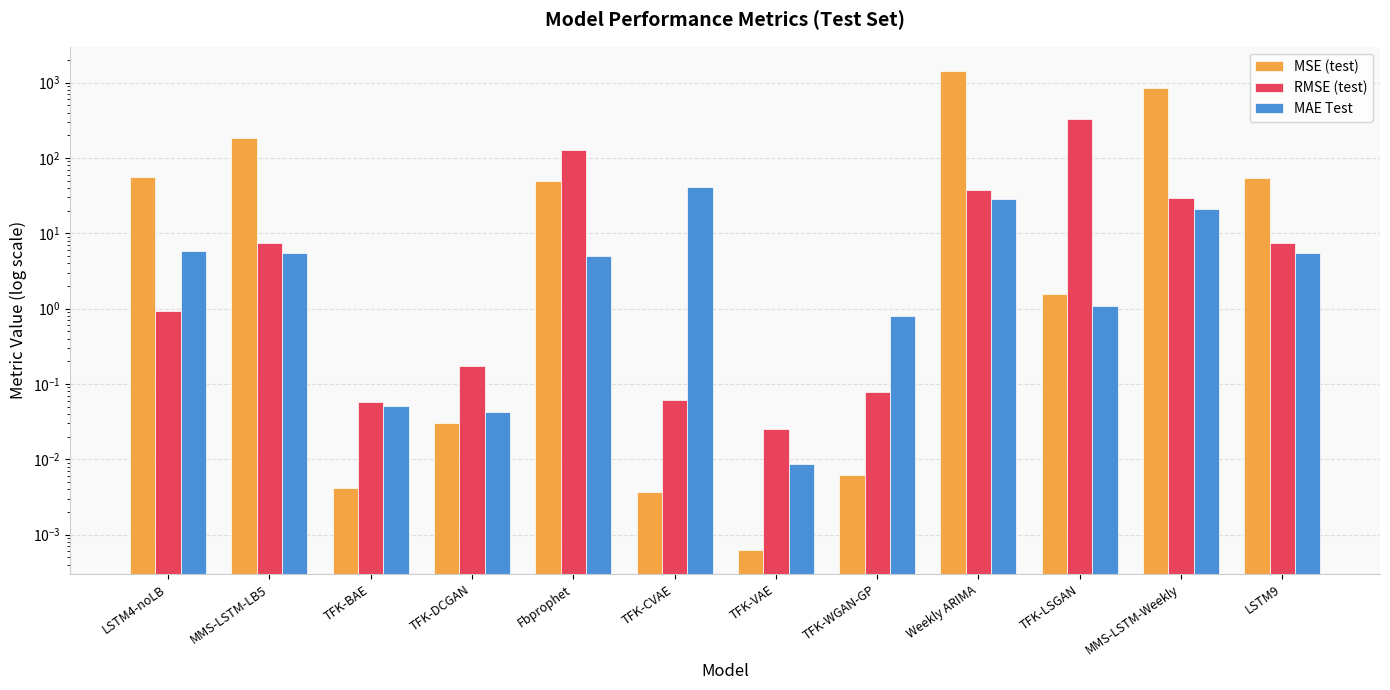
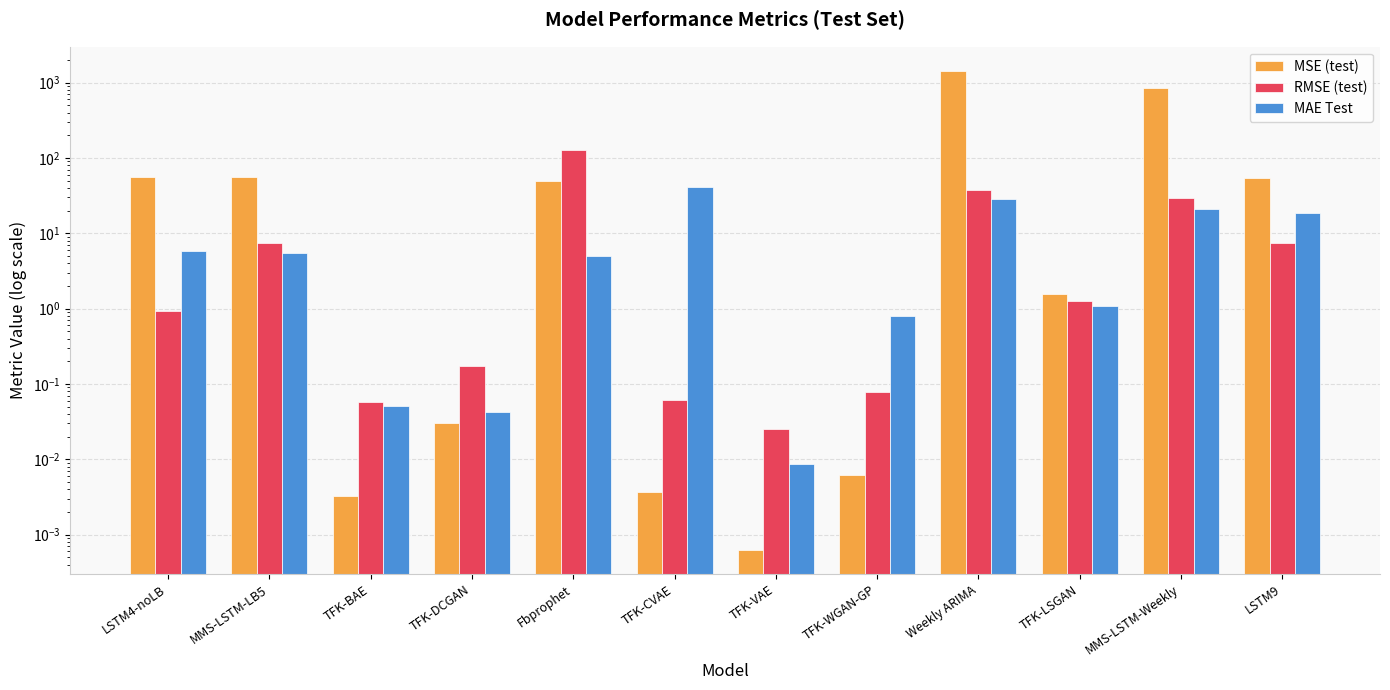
MSE (test), MMS-LSTM-LB5: 190 -> 50
MSE (test), TFK-BAE: 0.004 -> 0.0033
RMSE (test), TFK-LSGAN: 300 -> 1.3
MAE Test, LSTM9: 5 -> 18
